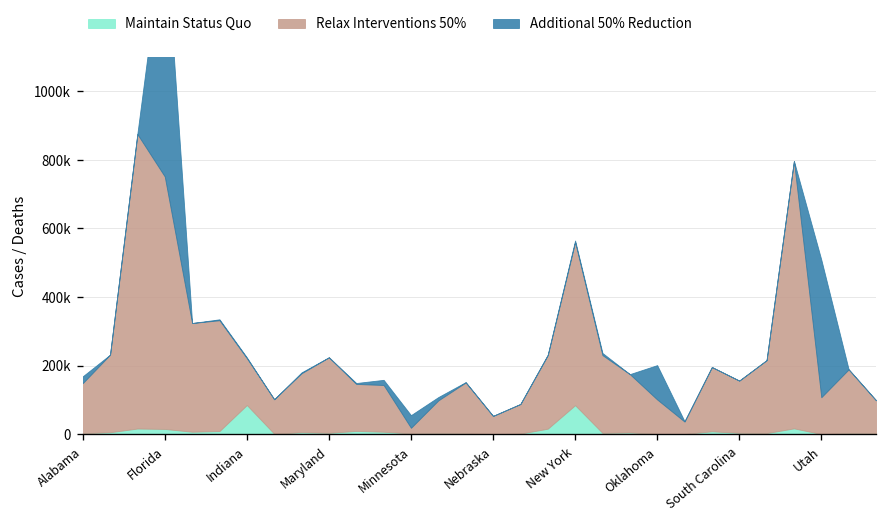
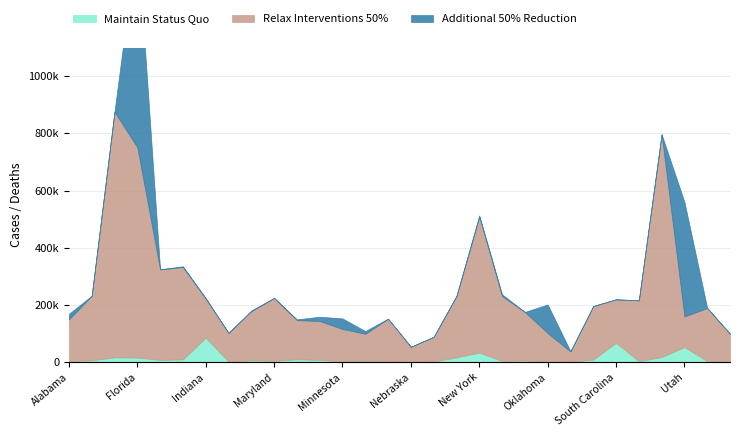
Relax Interventions 50%, Minnesota: 20000 -> 110000
Maintain Status Quo, New York: 80000 -> 30000
Maintain Status Quo, South Carolina: 0 -> 70000
Maintain Status Quo, Utah: 0 -> 50000
